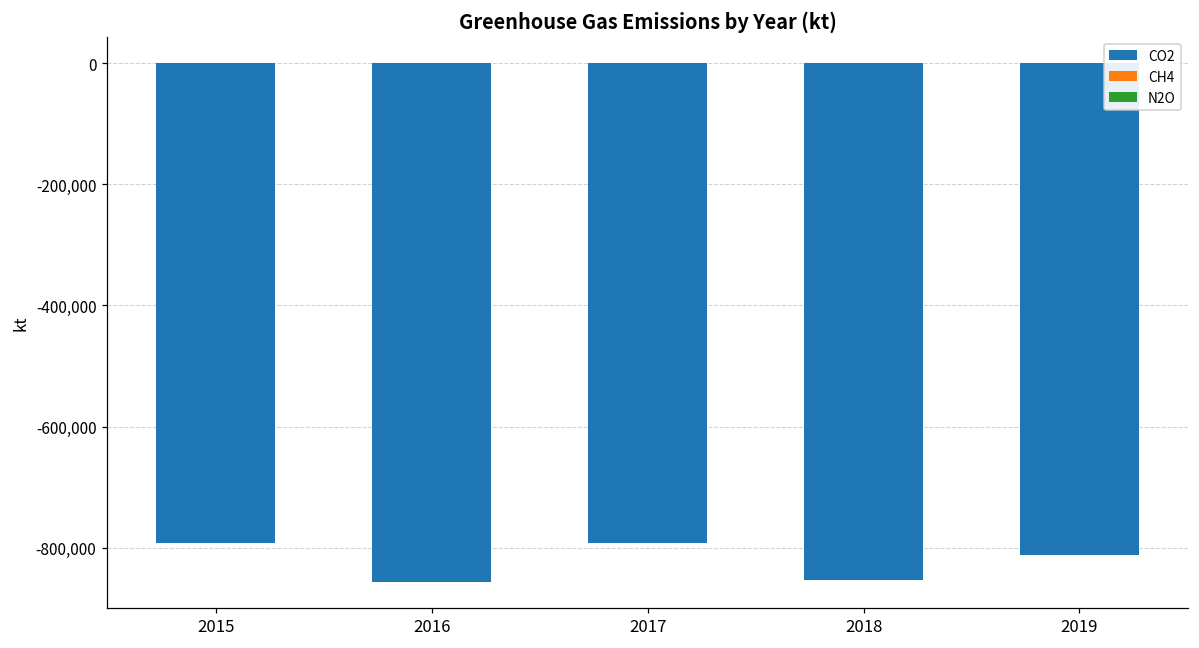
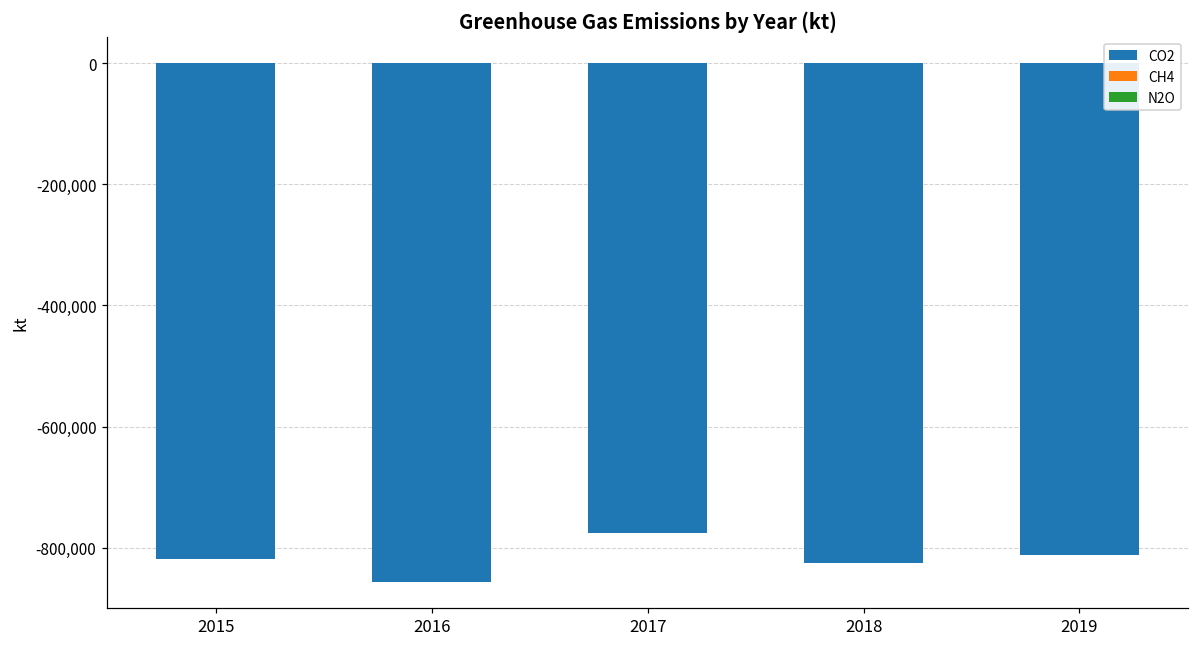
CO2, 2015: -790,000 -> -820,000
CO2, 2017: -790,000 -> -780,000
CO2, 2018: -850,000 -> -820,000
